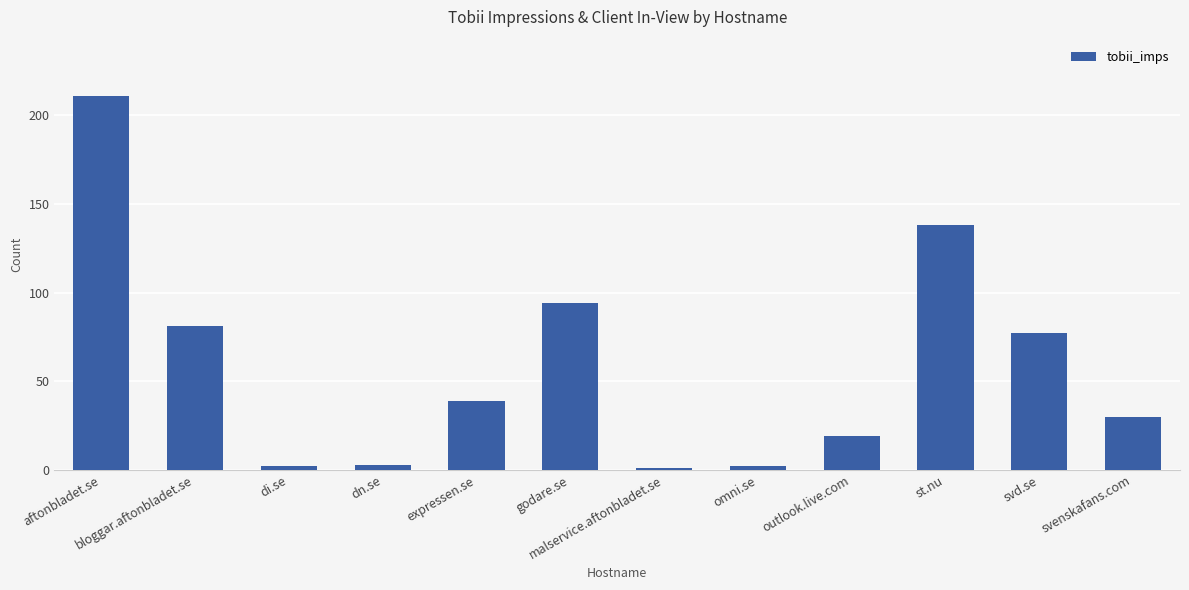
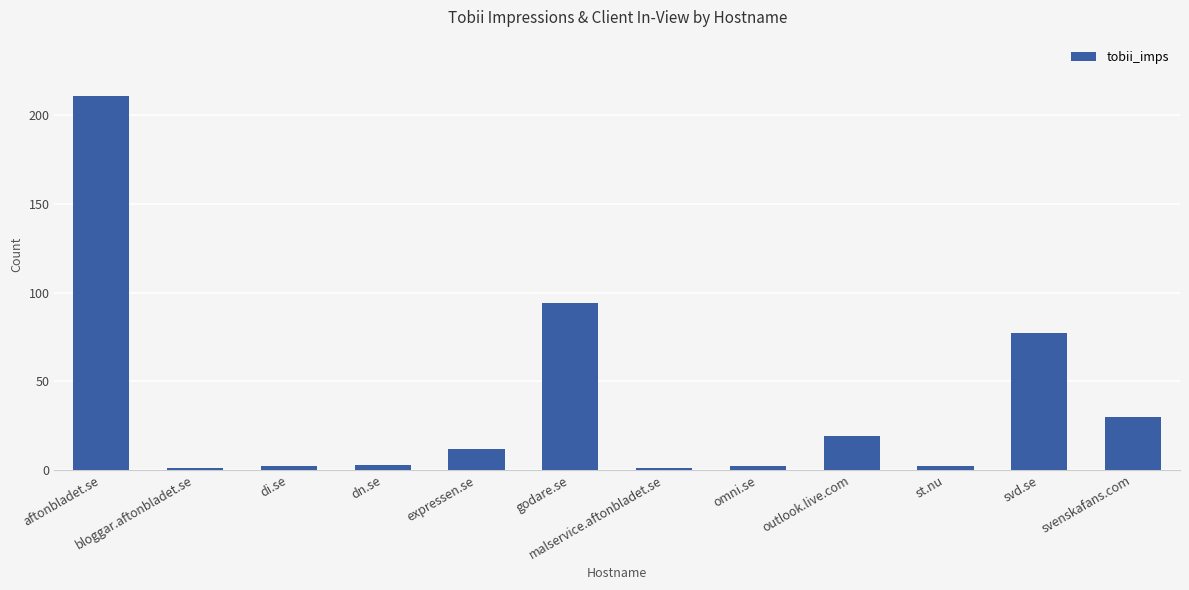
bloggar.aftonbladet.se: 81 -> 1
expressen.se: 39 -> 12
st.nu: 138 -> 2
